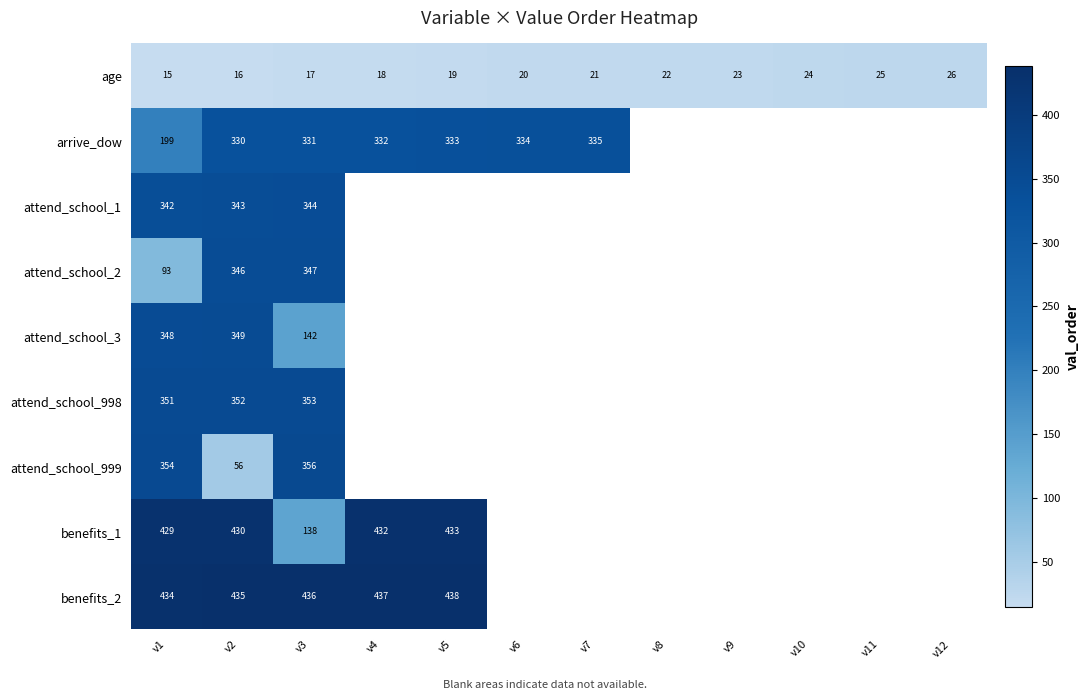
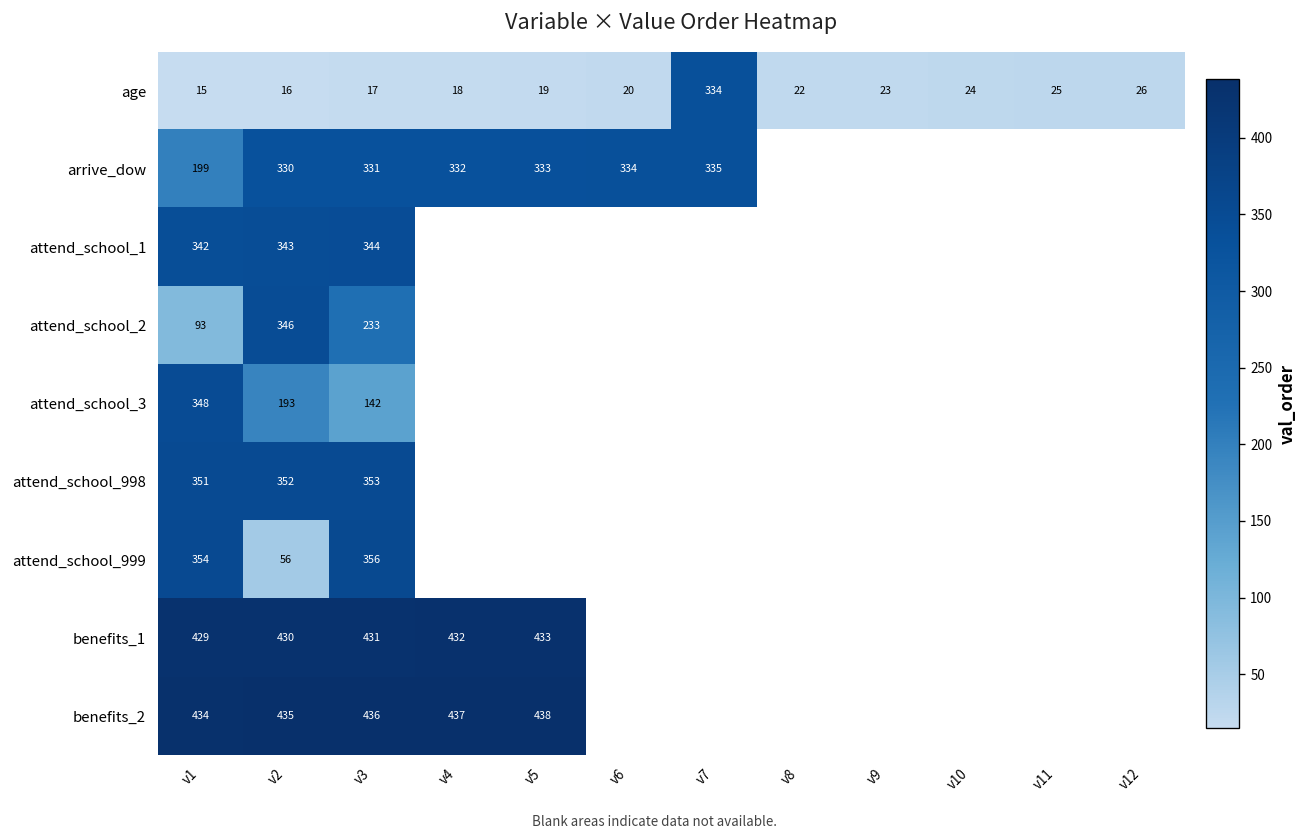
age, v7: 21 -> 334
attend_school_2, v3: 347 -> 233
attend_school_3, v2: 349 -> 193
benefits_1, v3: 138 -> 431
